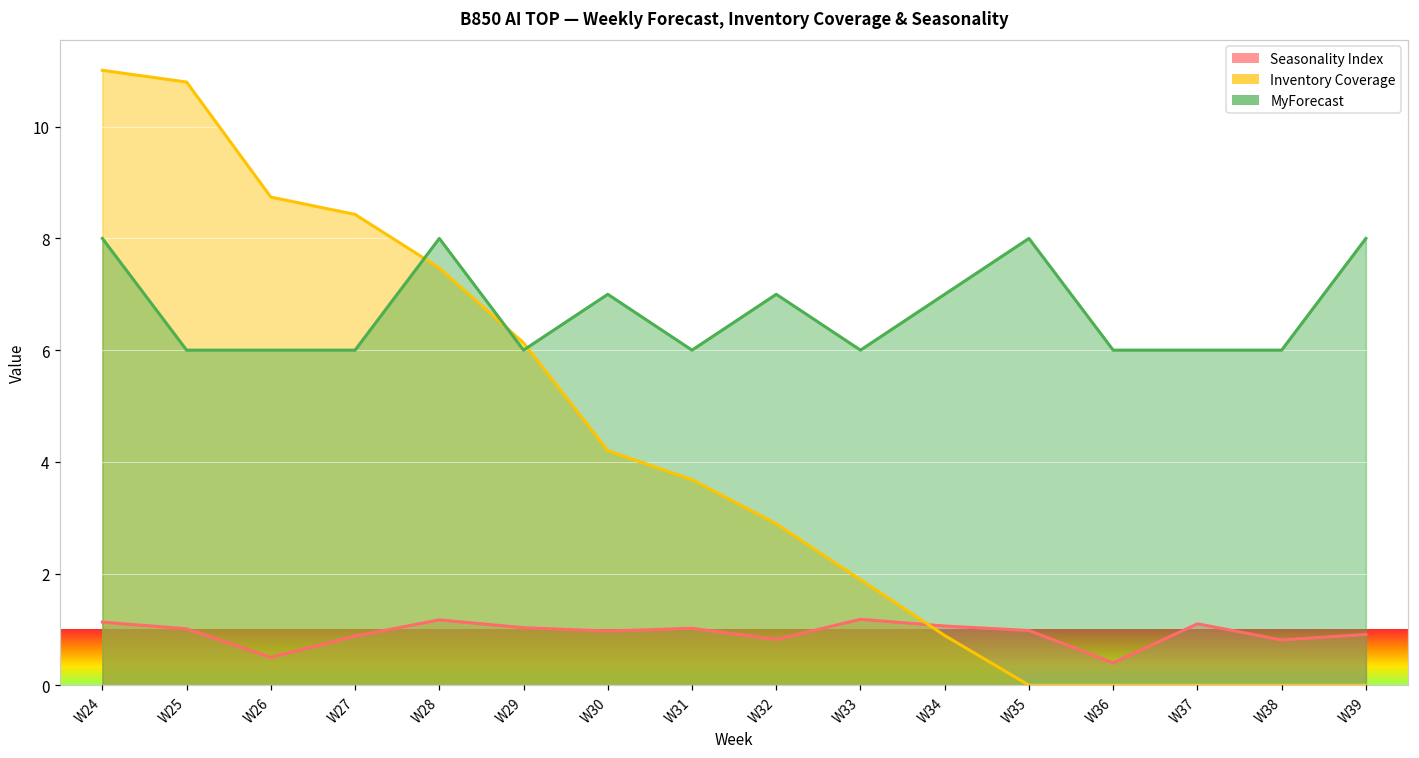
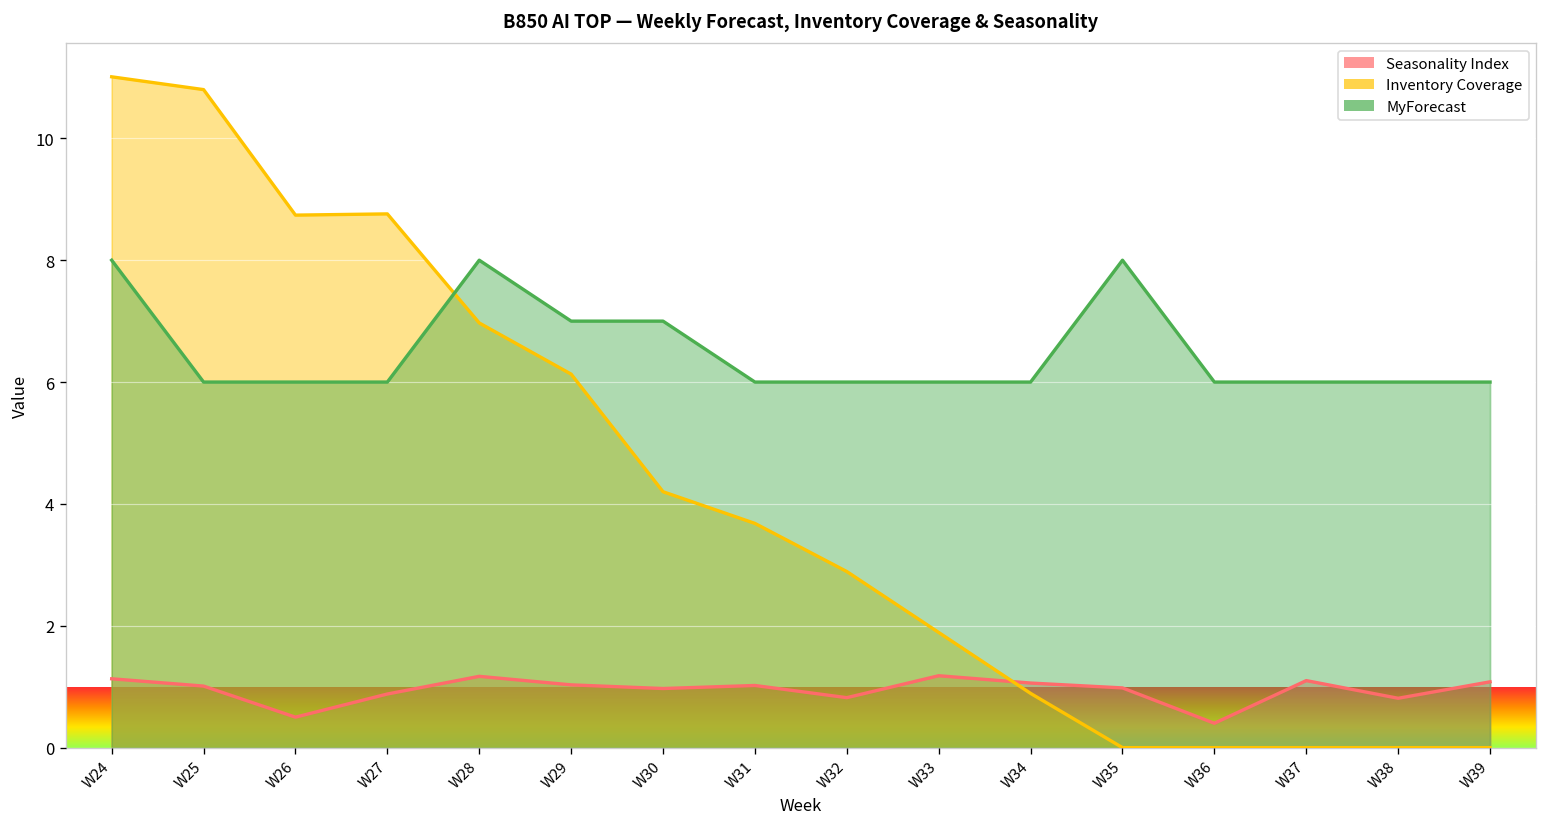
Inventory Coverage, W27: 8.4 -> 8.8
Inventory Coverage, W28: 7.5 -> 7.0
MyForecast, W29: 6 -> 7
MyForecast, W32: 7 -> 6
MyForecast, W34: 7 -> 6
Seasonality Index, W39: 0.9 -> 1.1
MyForecast, W39: 8 -> 6
